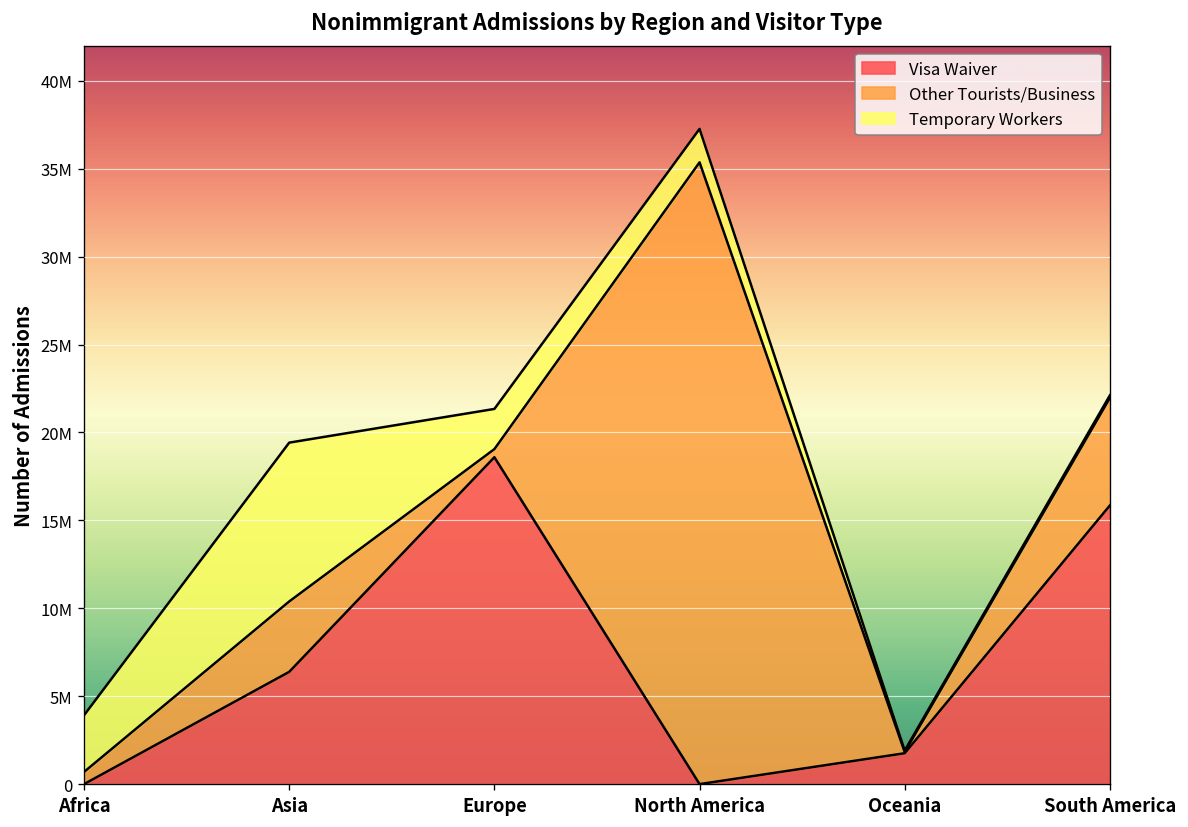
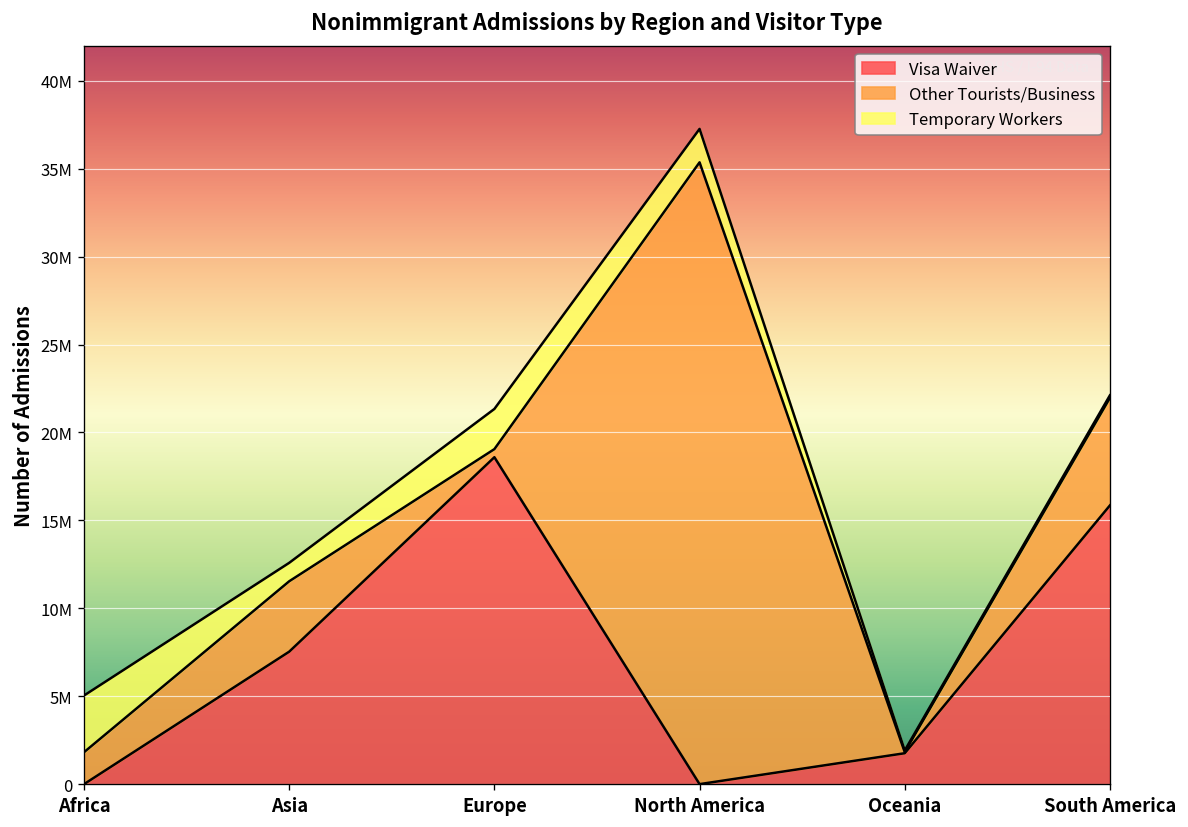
Other Tourists/Business, Africa: 700000 -> 1800000
Visa Waiver, Asia: 6400000 -> 7500000
Temporary Workers, Asia: 9000000 -> 1000000
